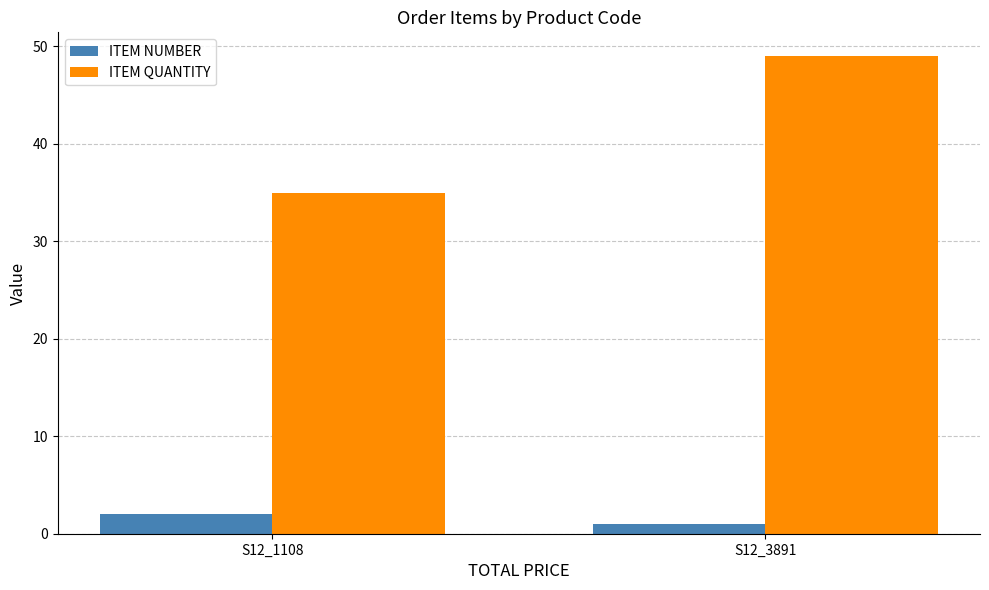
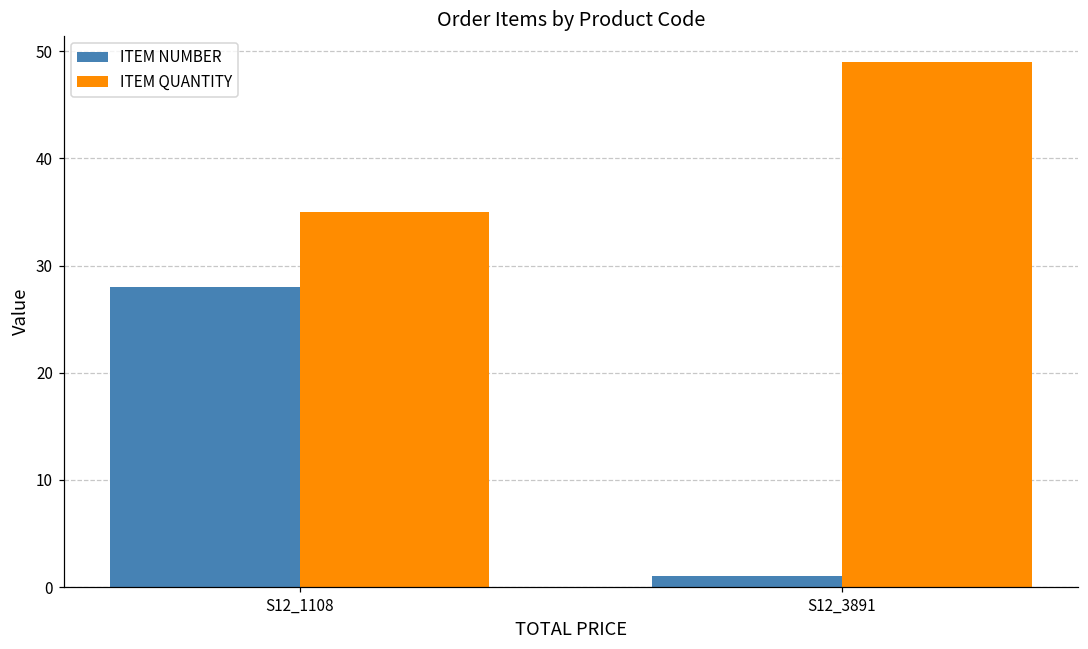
ITEM NUMBER, S12_1108: 2 -> 28
